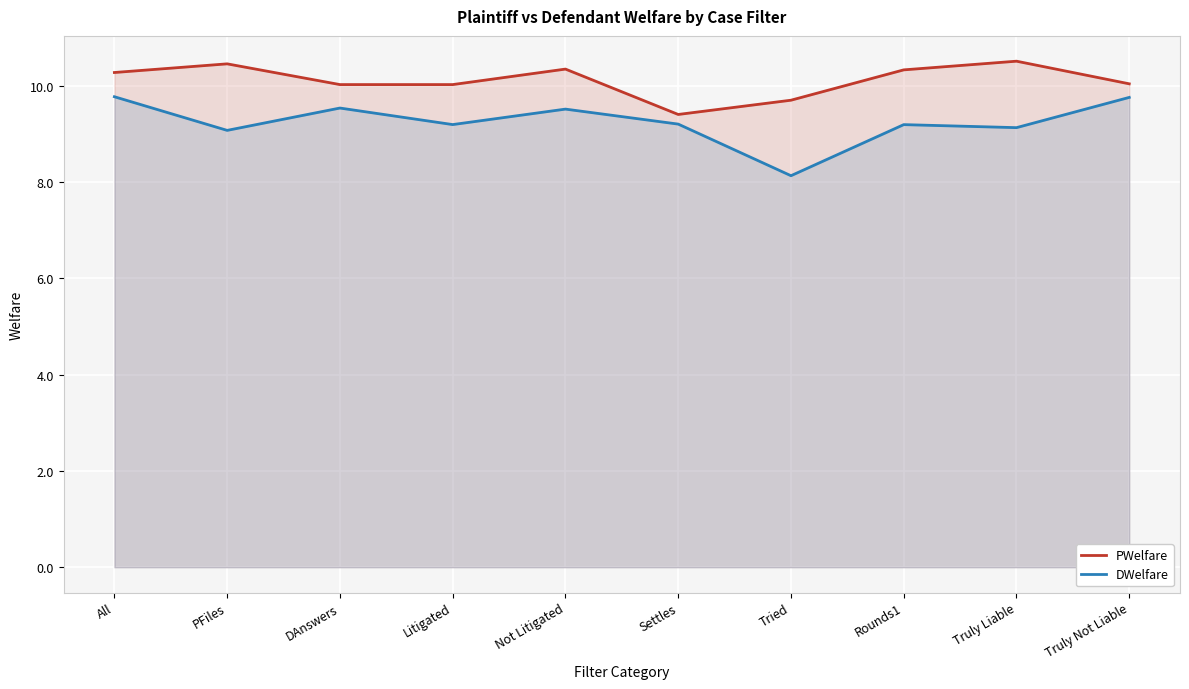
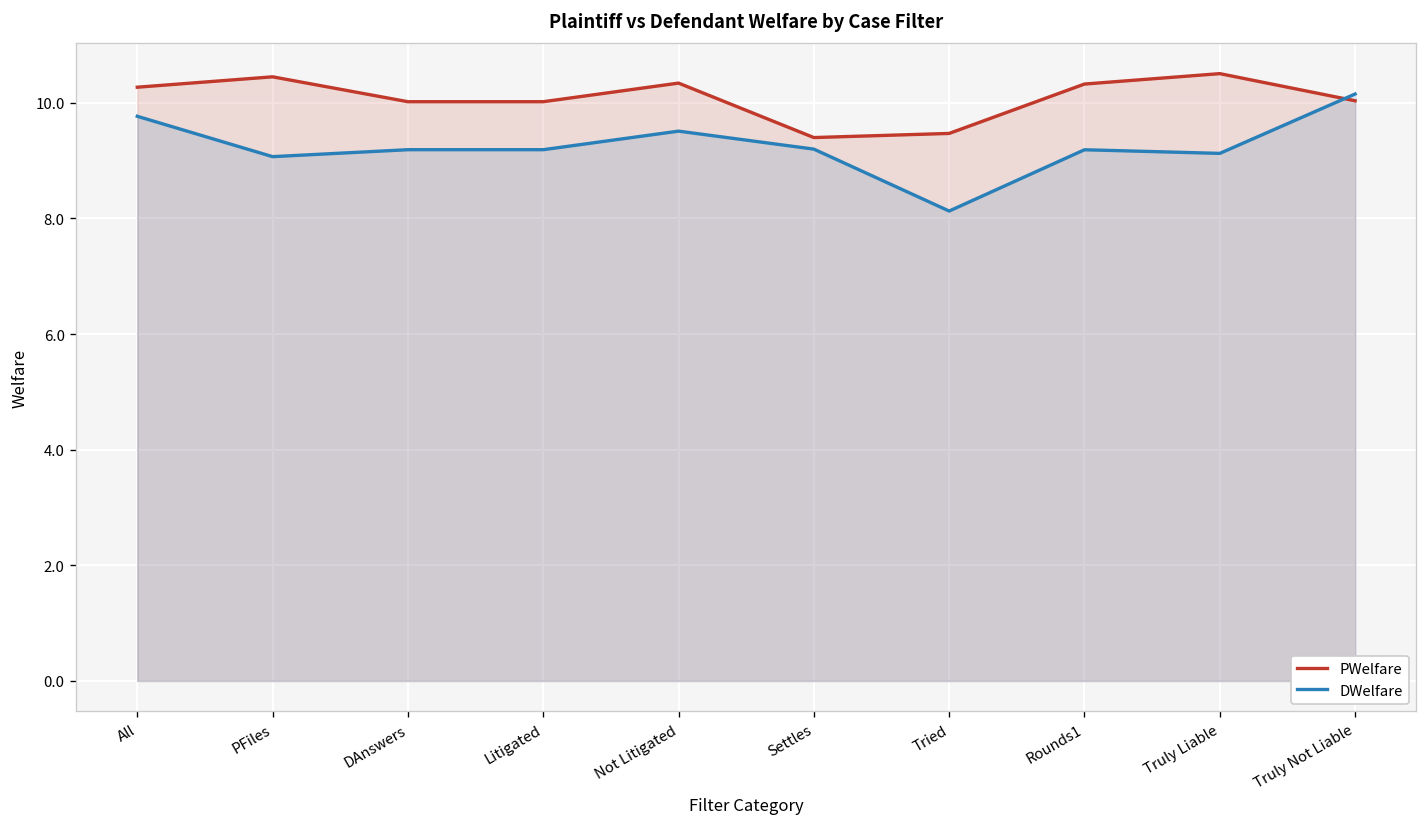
DWelfare, DAnswers: 9.5 -> 9.2
PWelfare, Tried: 9.7 -> 9.5
DWelfare, Truly Not Liable: 9.8 -> 10.2
